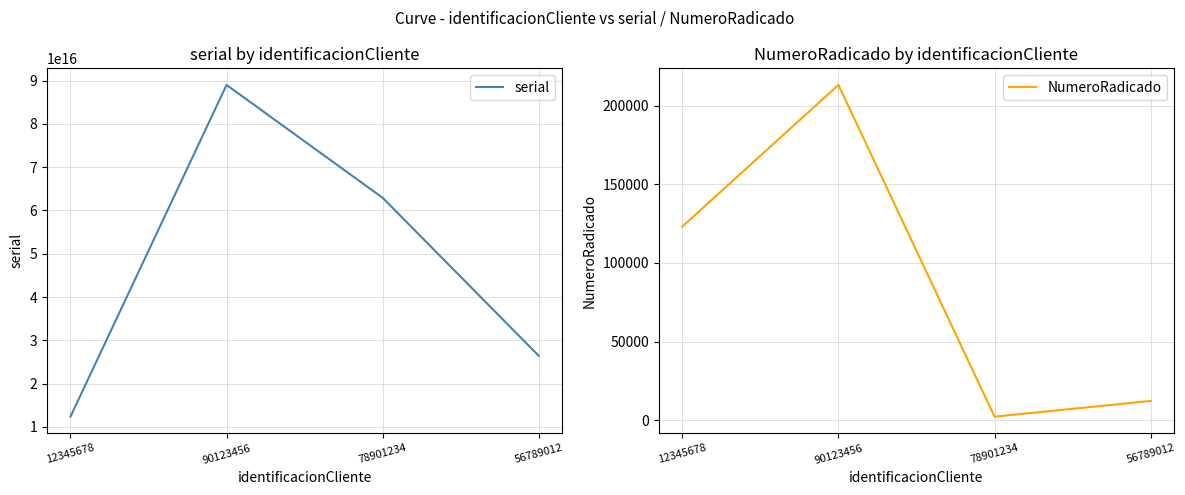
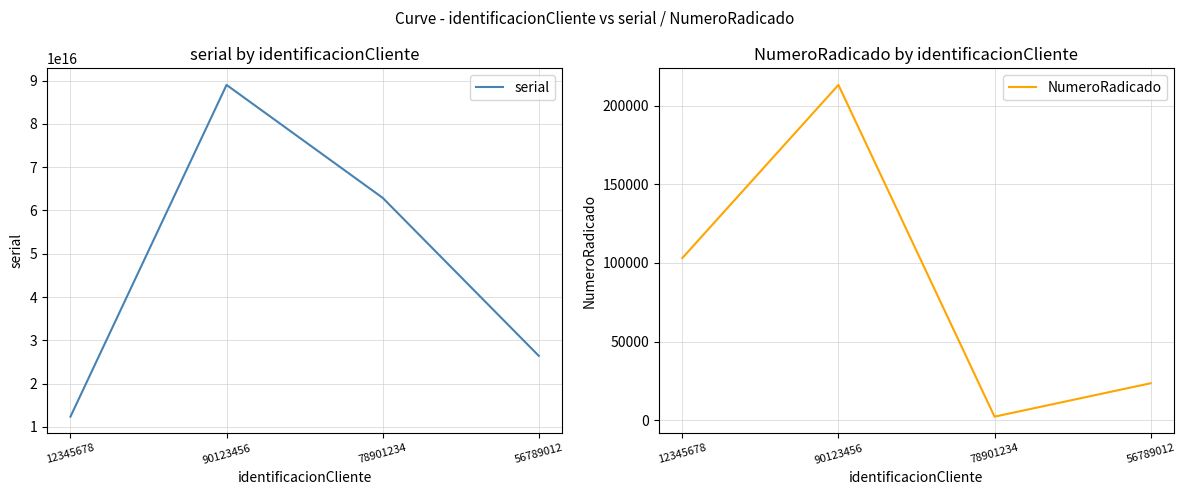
NumeroRadicado by identificacionCliente, 12345678: 123000 -> 103000
NumeroRadicado by identificacionCliente, 56789012: 12000 -> 24000
